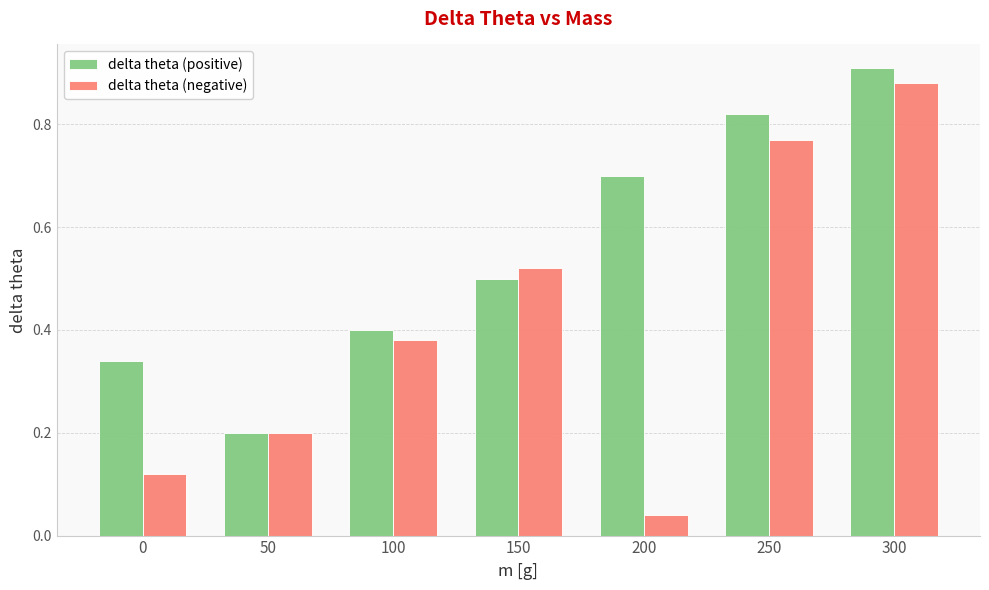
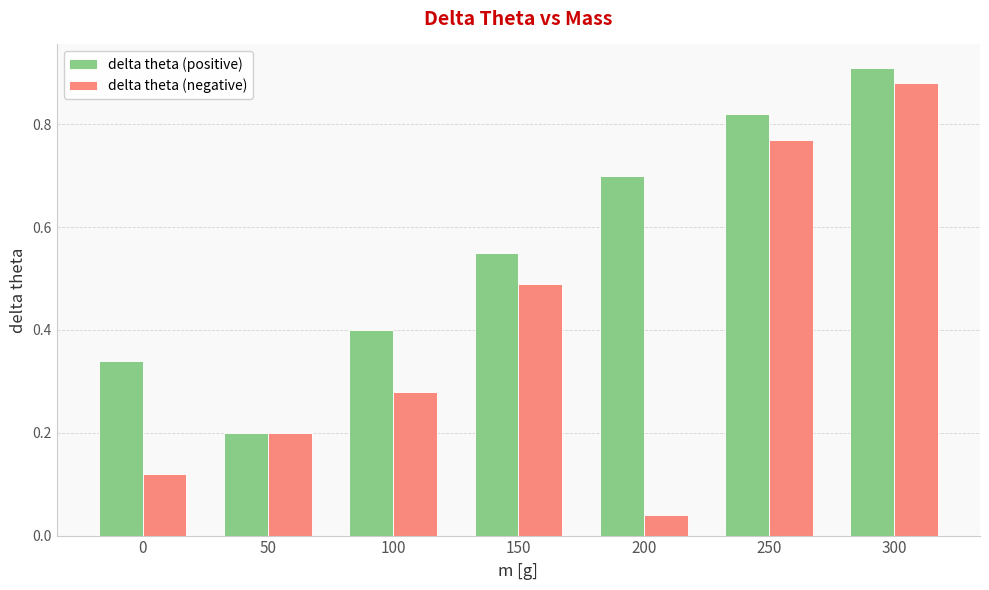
delta theta (negative), 100: 0.38 -> 0.28
delta theta (positive), 150: 0.50 -> 0.55
delta theta (negative), 150: 0.52 -> 0.49
